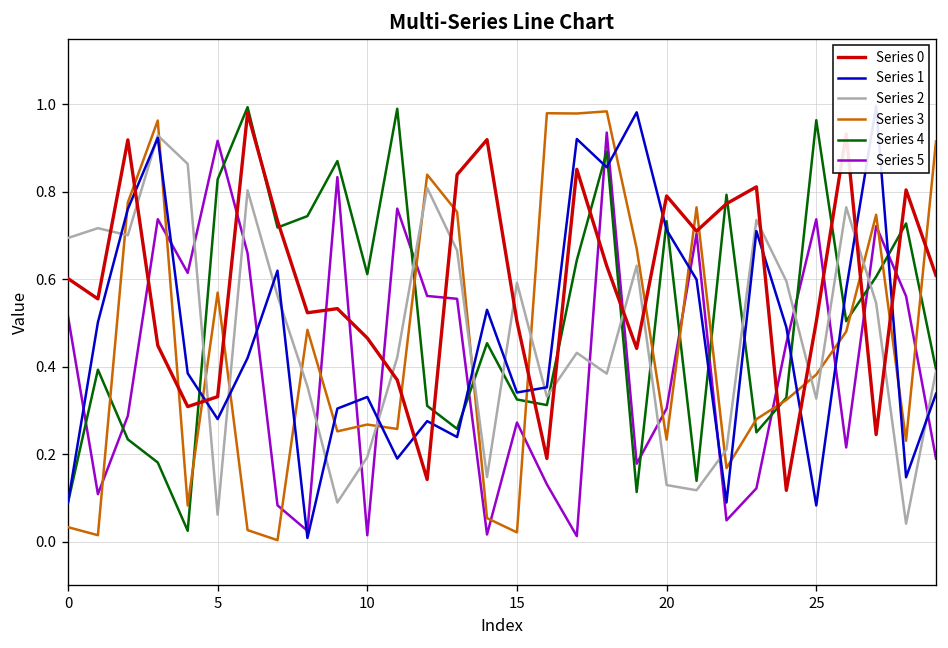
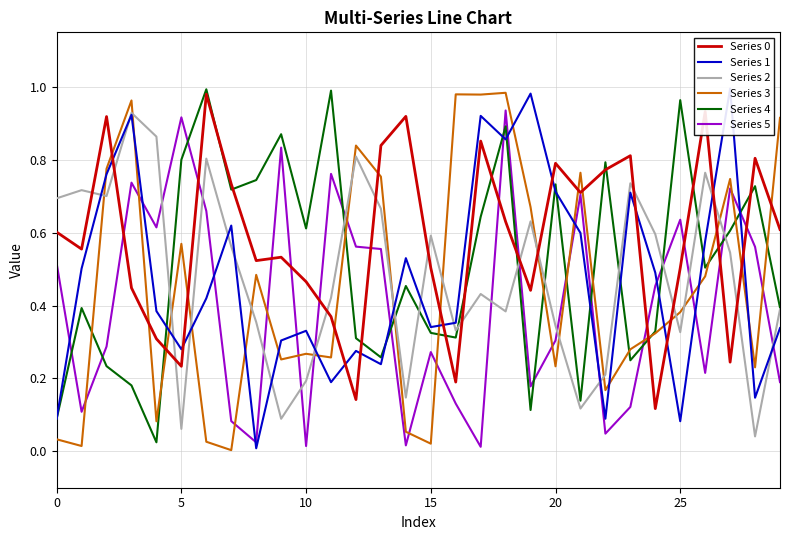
Series 0, 5: 0.33 -> 0.23
Series 4, 5: 0.83 -> 0.80
Series 2, 20: 0.13 -> 0.34
Series 5, 25: 0.74 -> 0.64
